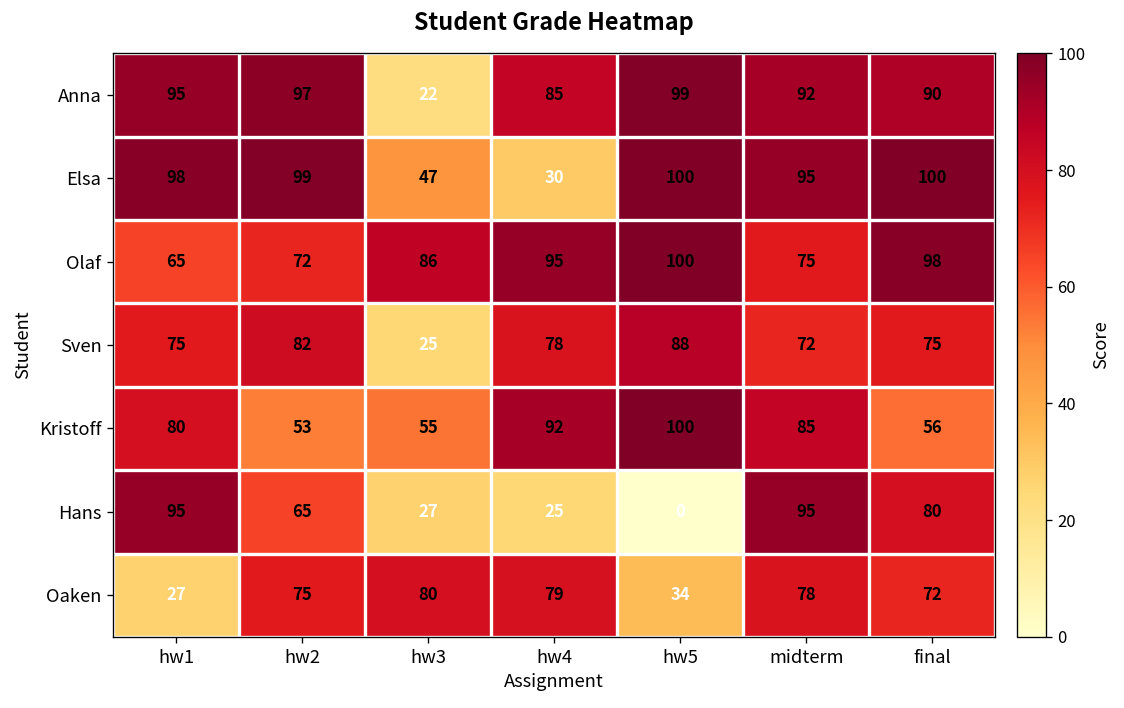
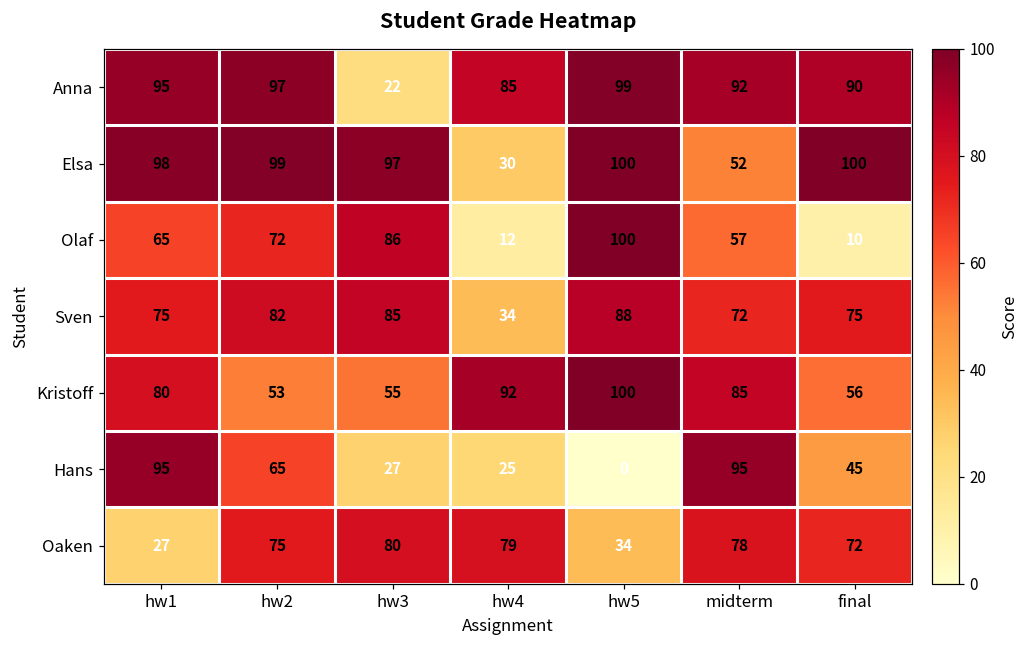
Elsa, hw3: 47 -> 97
Elsa, midterm: 95 -> 52
Olaf, hw4: 95 -> 12
Olaf, midterm: 75 -> 57
Olaf, final: 98 -> 10
Sven, hw3: 25 -> 85
Sven, hw4: 78 -> 34
Hans, final: 80 -> 45
